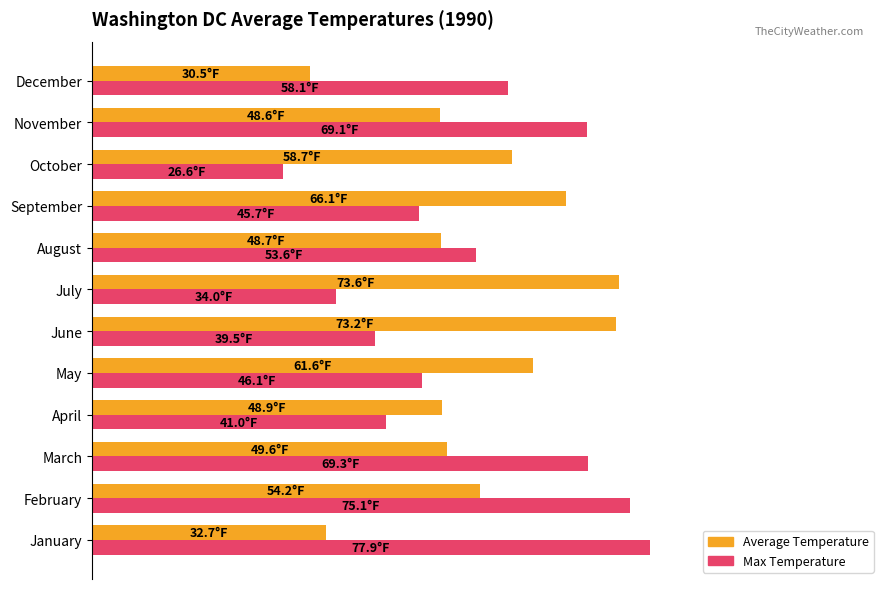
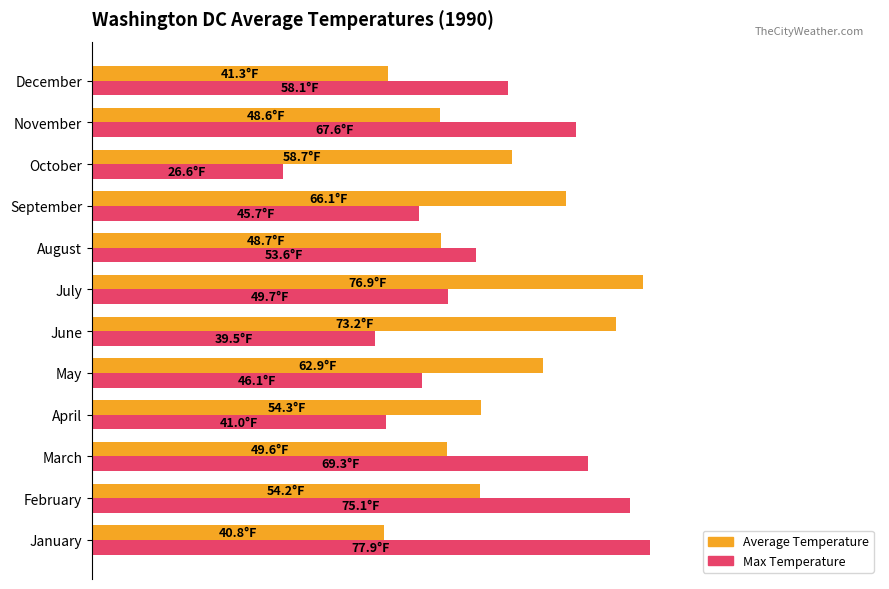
Average Temperature, December: 30.5°F -> 41.3°F
Max Temperature, November: 69.1°F -> 67.6°F
Average Temperature, July: 73.6°F -> 76.9°F
Max Temperature, July: 34.0°F -> 49.7°F
Average Temperature, May: 61.6°F -> 62.9°F
Average Temperature, April: 48.9°F -> 54.3°F
Average Temperature, January: 32.7°F -> 40.8°F
